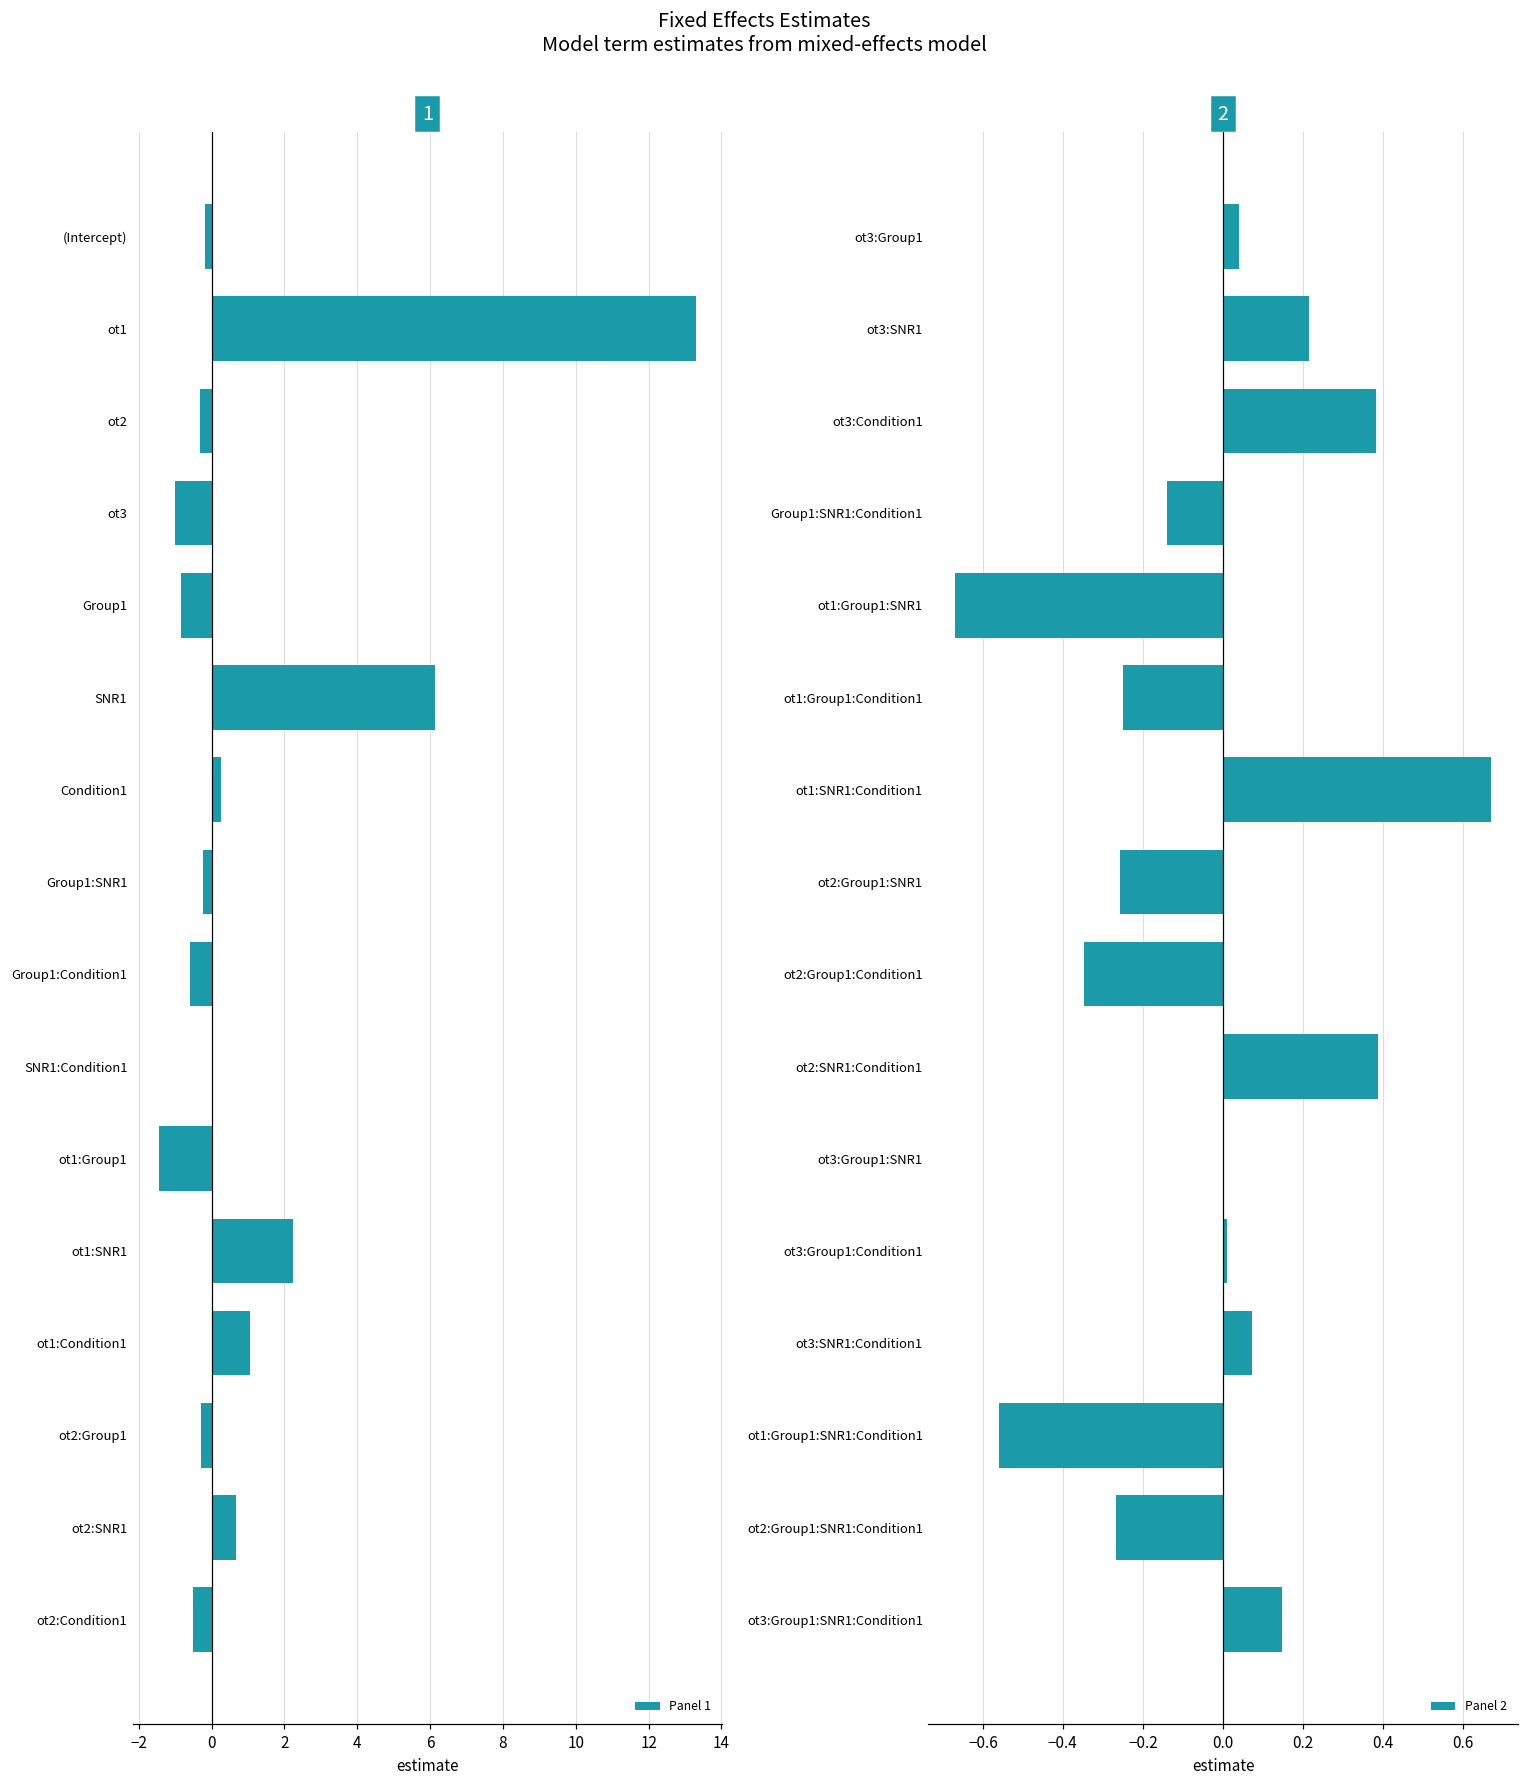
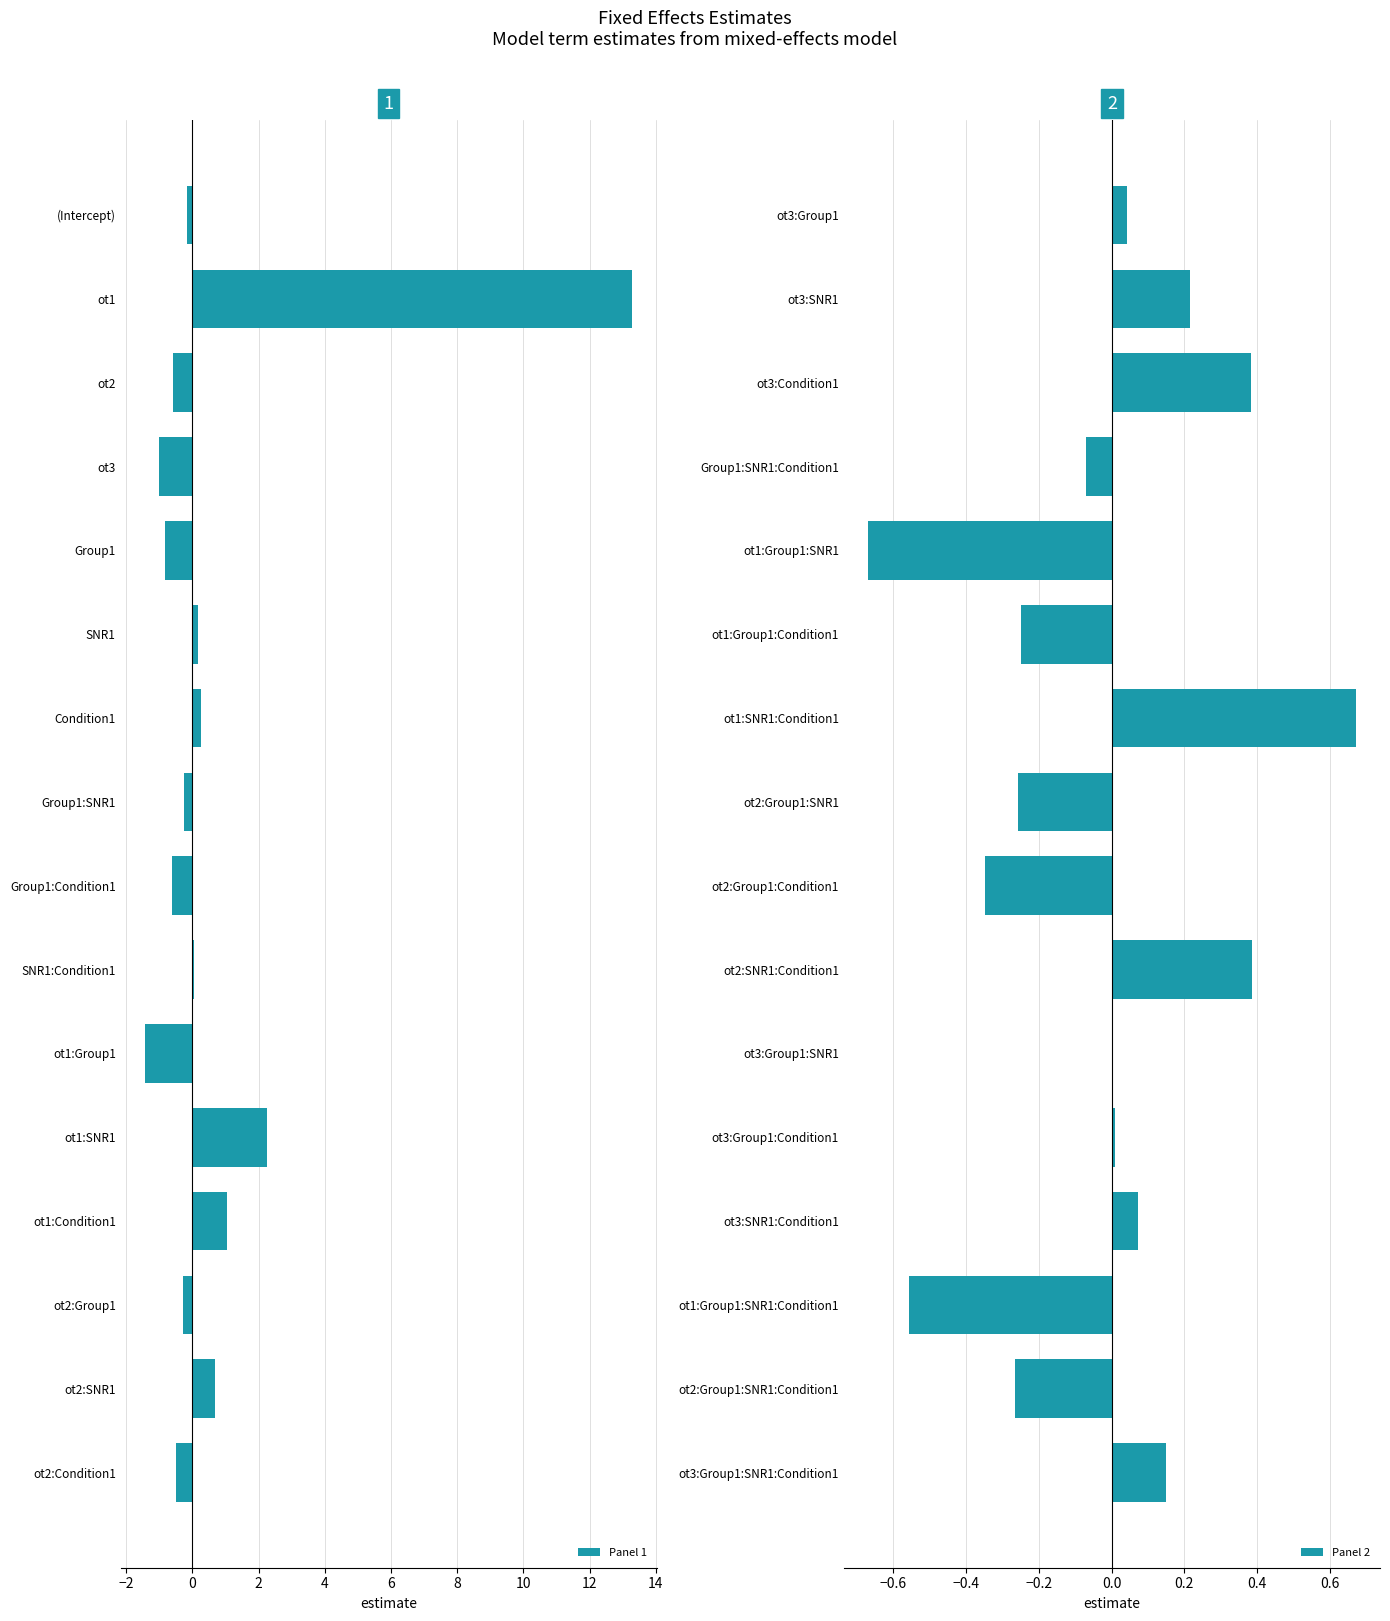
1, ot2: -0.3 -> -0.6
1, SNR1: 6.1 -> 0.2
2, Group1:SNR1:Condition1: -0.14 -> -0.07
